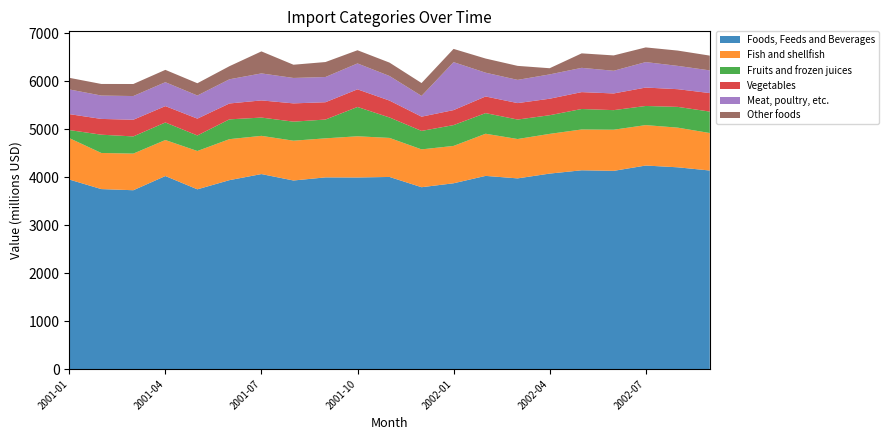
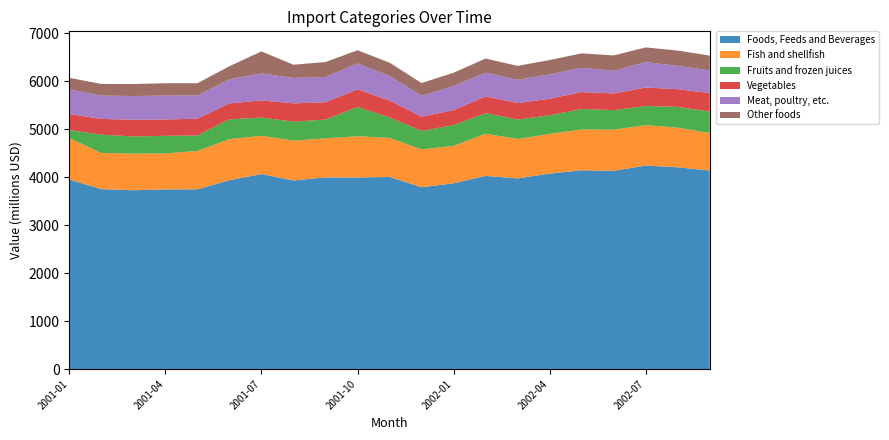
Foods, Feeds and Beverages, 2001-04: 4000 -> 3700
Meat, poultry, etc., 2002-01: 1000 -> 500
Other foods, 2002-04: 100 -> 300
